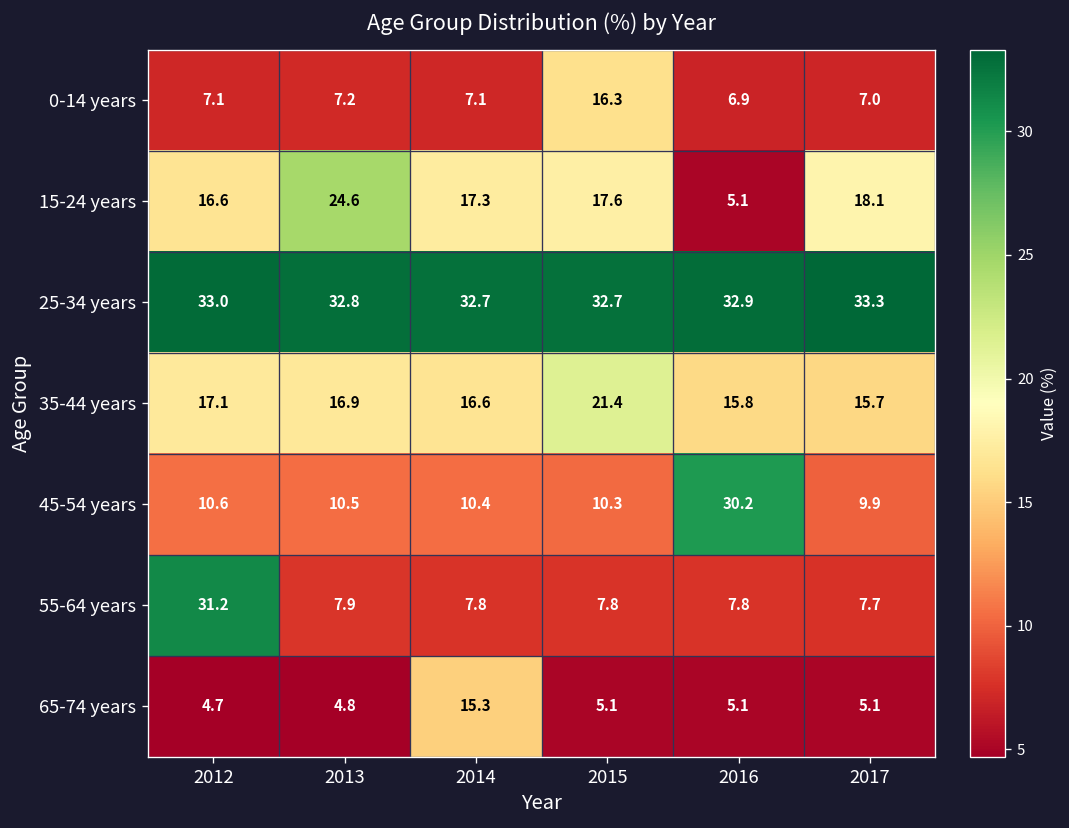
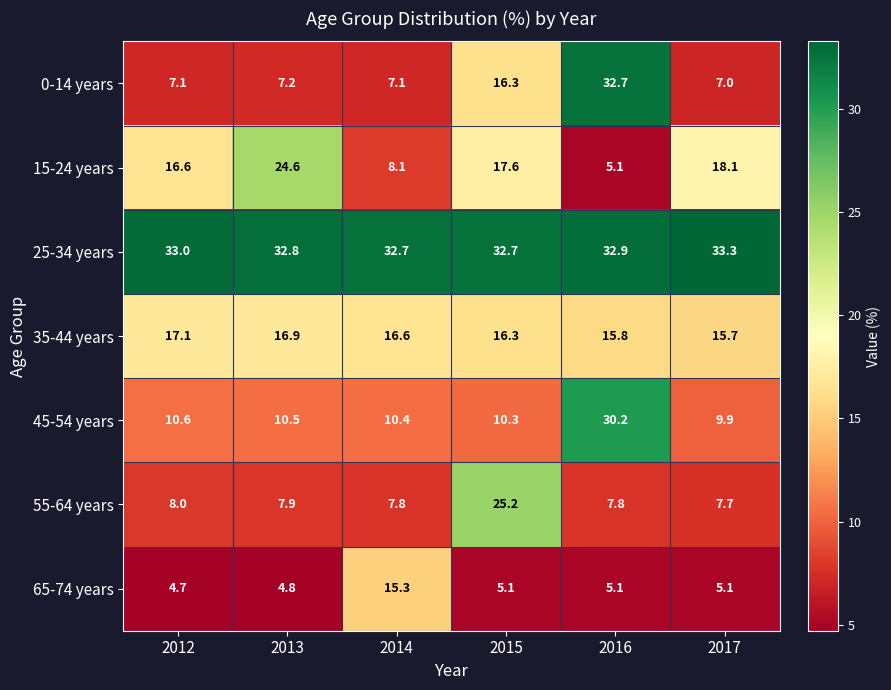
0-14 years, 2016: 6.9 -> 32.7
15-24 years, 2014: 17.3 -> 8.1
35-44 years, 2015: 21.4 -> 16.3
55-64 years, 2012: 31.2 -> 8.0
55-64 years, 2015: 7.8 -> 25.2
